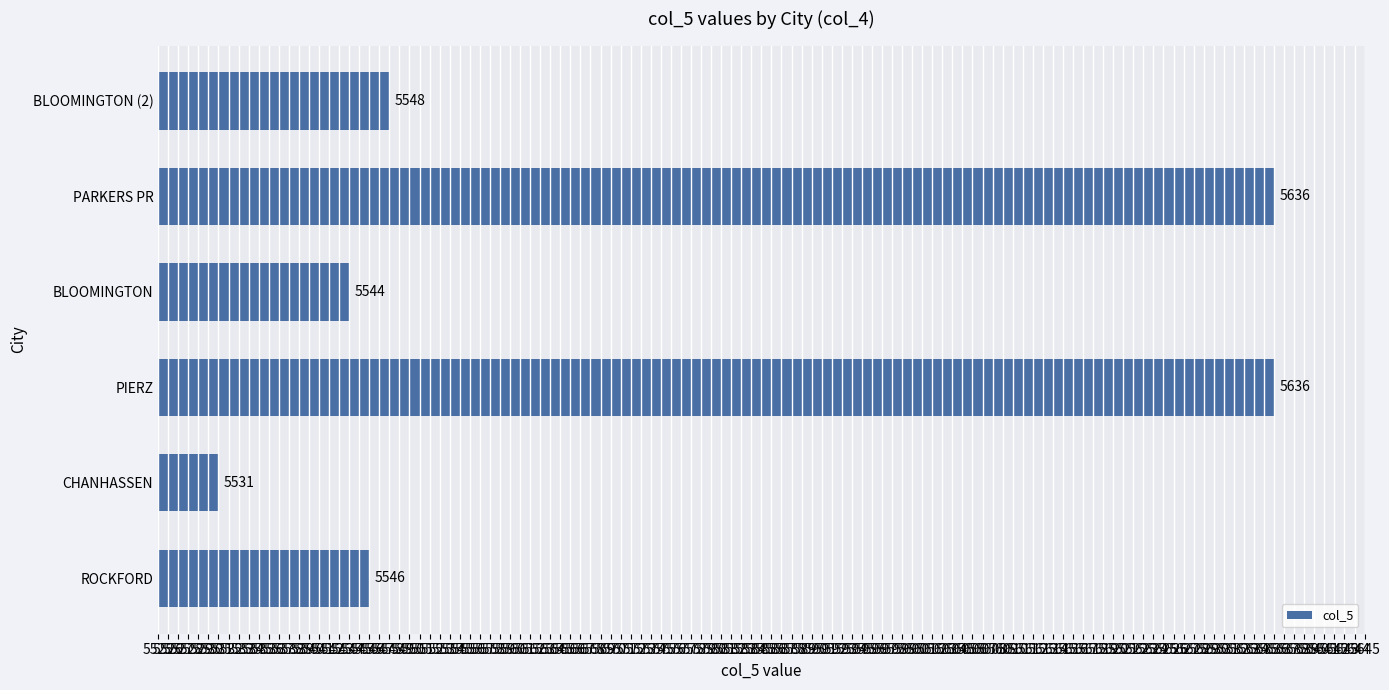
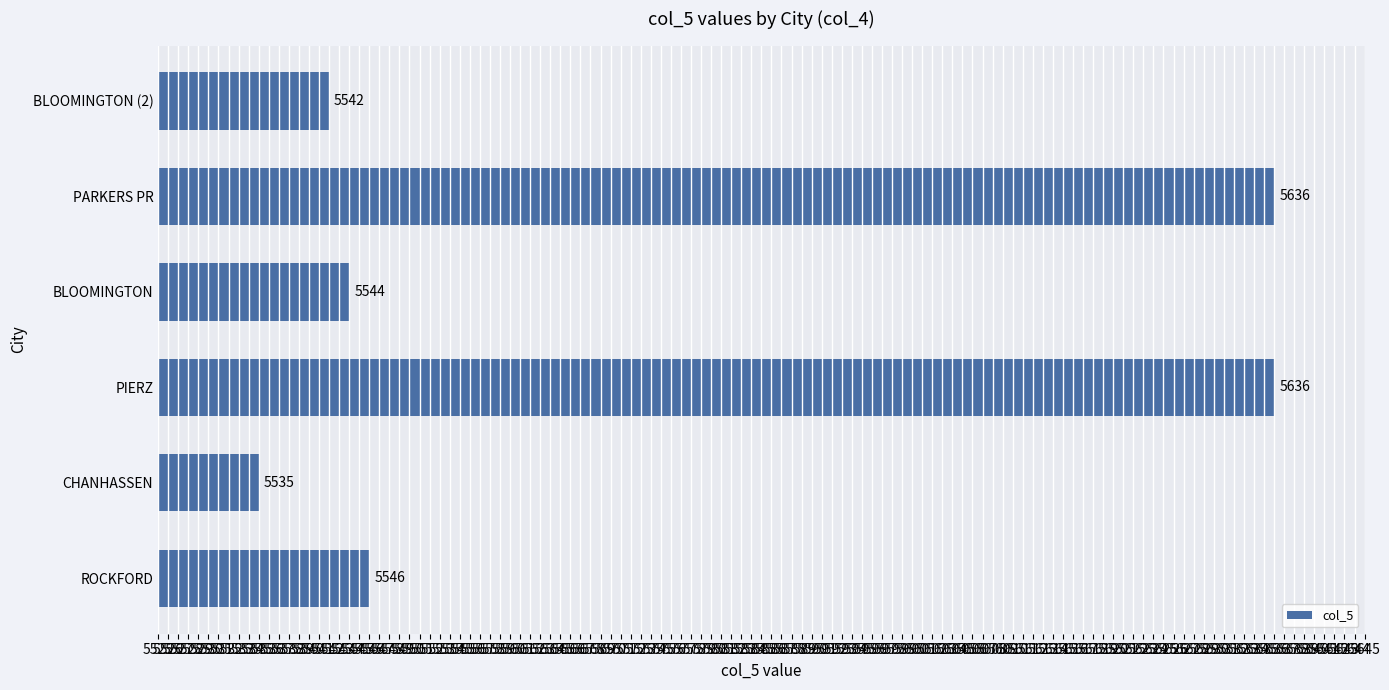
BLOOMINGTON (2): 5548 -> 5542
CHANHASSEN: 5531 -> 5535
